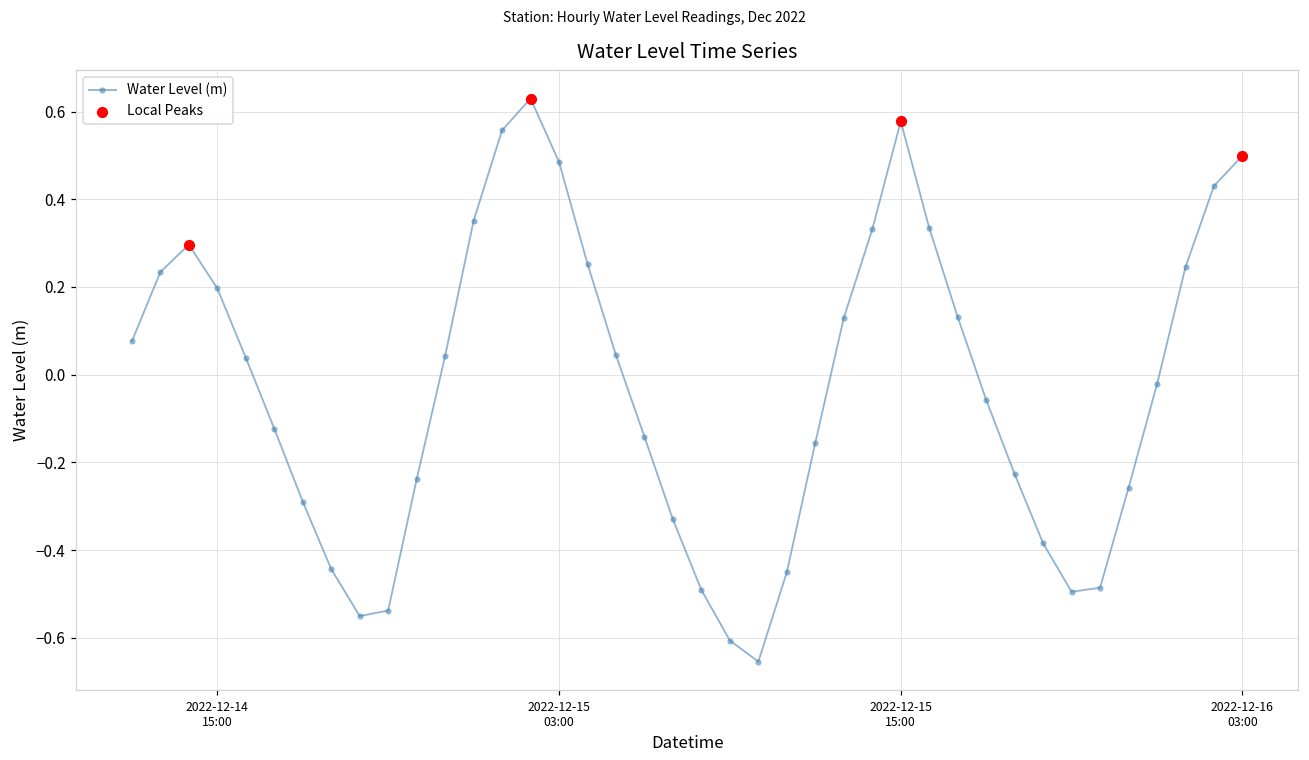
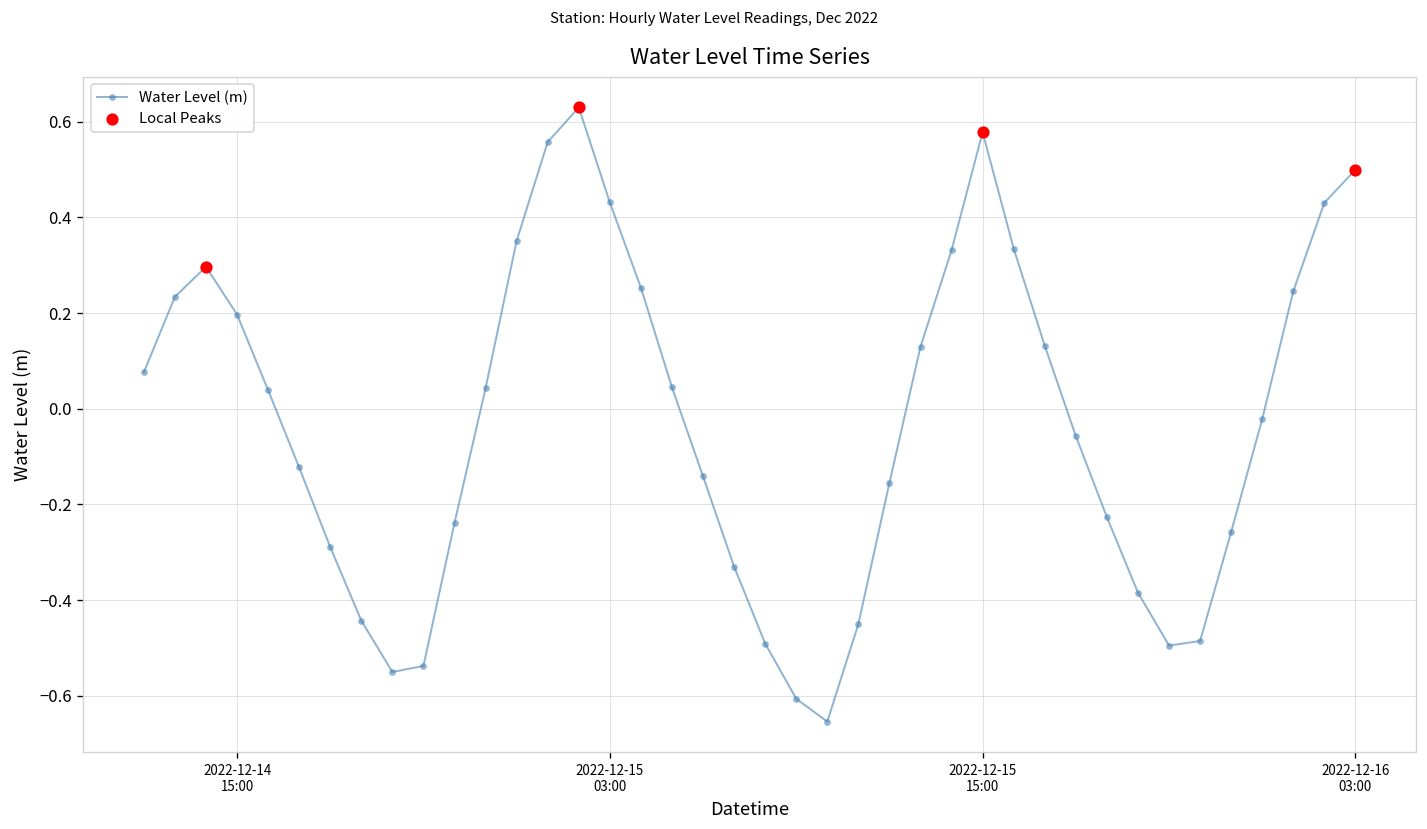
Water Level (m), 2022-12-15 03:00: 0.48 -> 0.43
